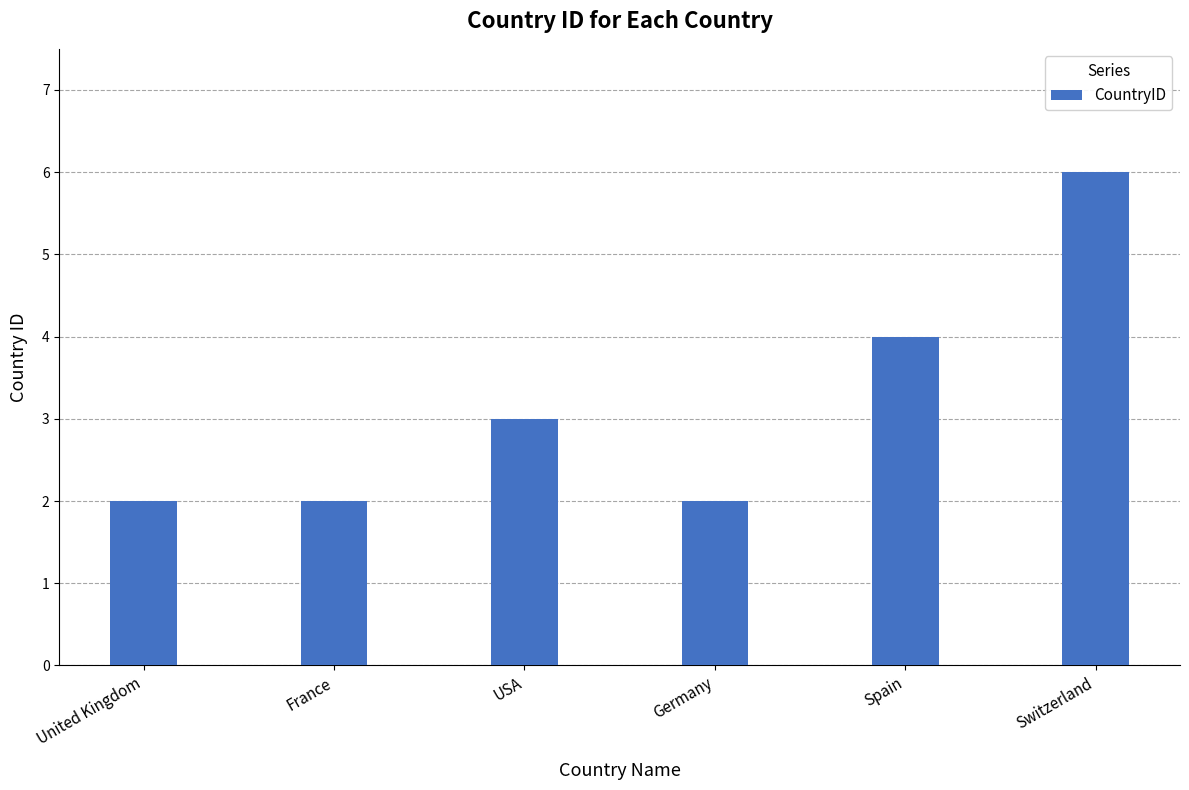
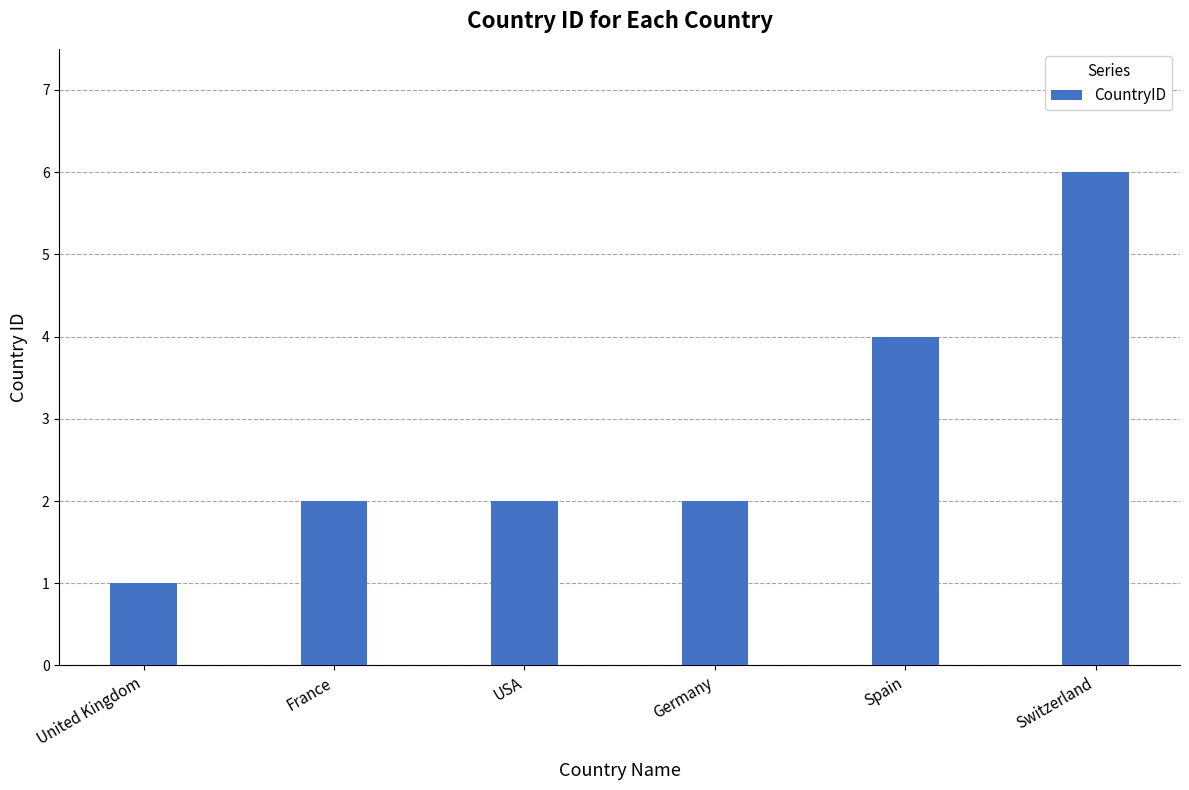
United Kingdom: 2 -> 1
USA: 3 -> 2
